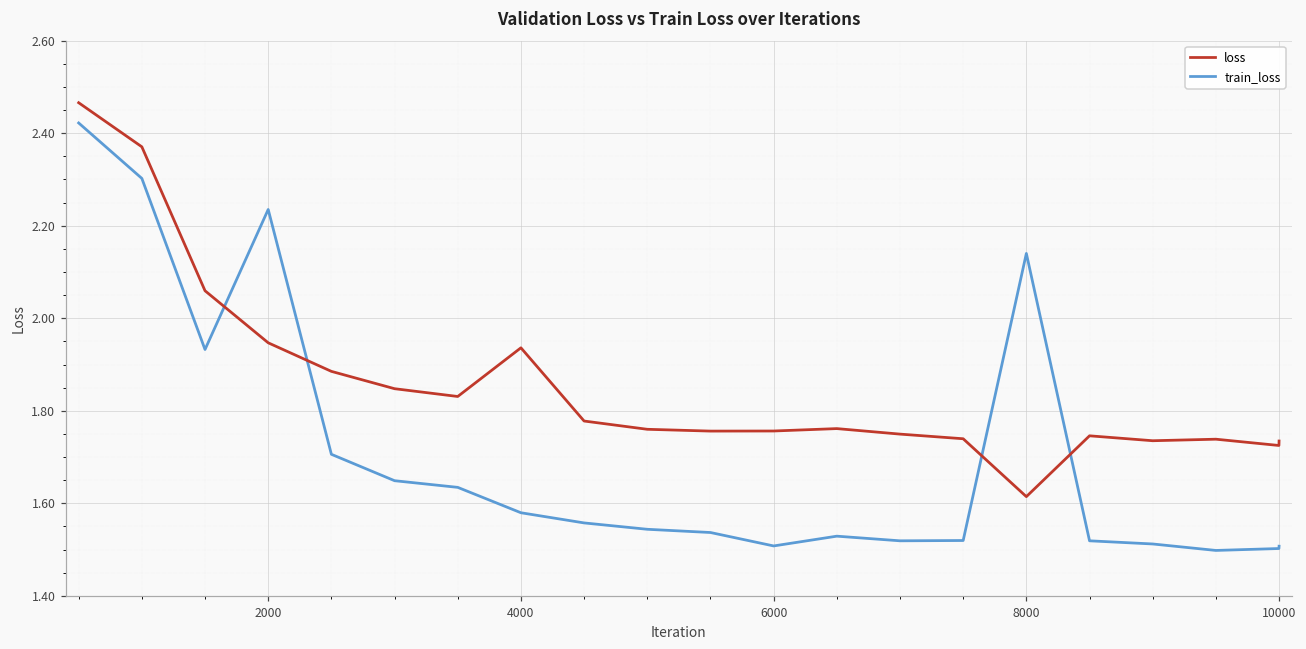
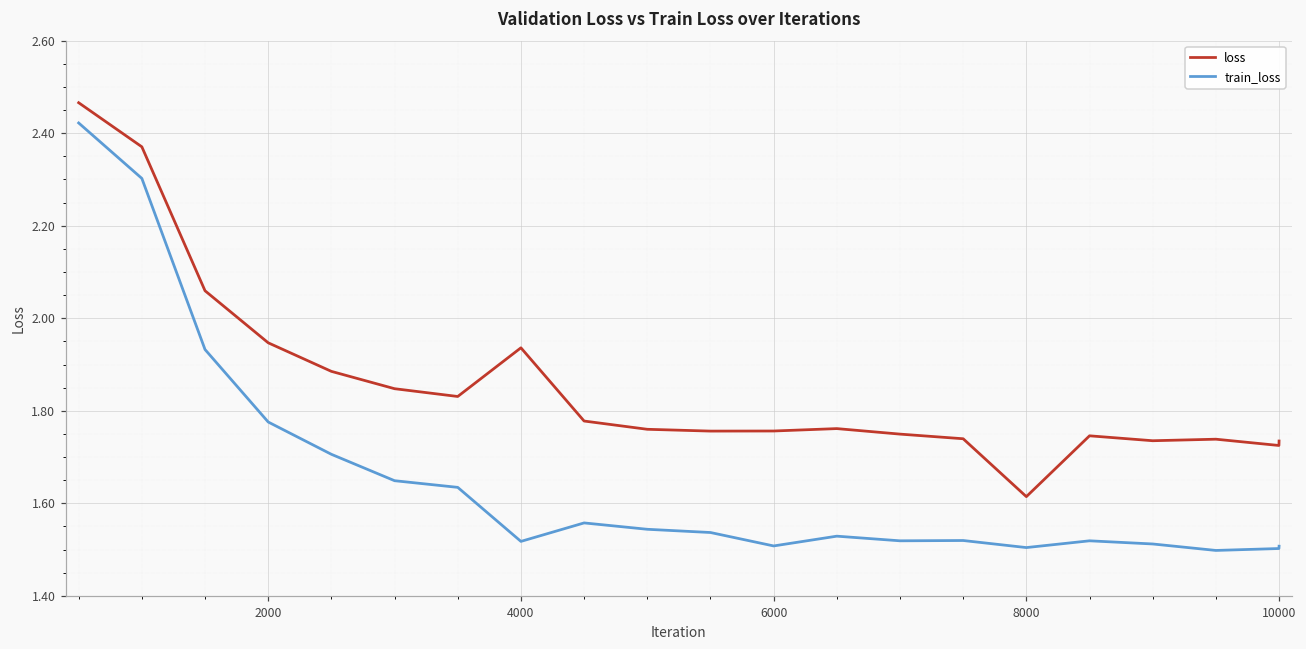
train_loss, 2000: 2.24 -> 1.78
train_loss, 4000: 1.58 -> 1.52
train_loss, 8000: 2.14 -> 1.50
